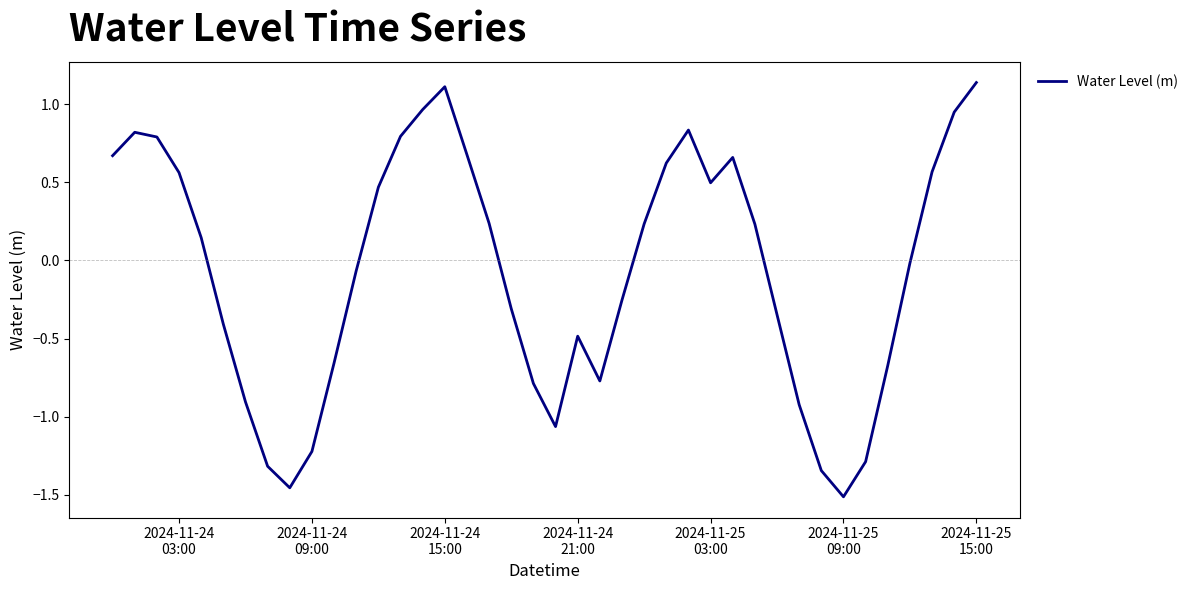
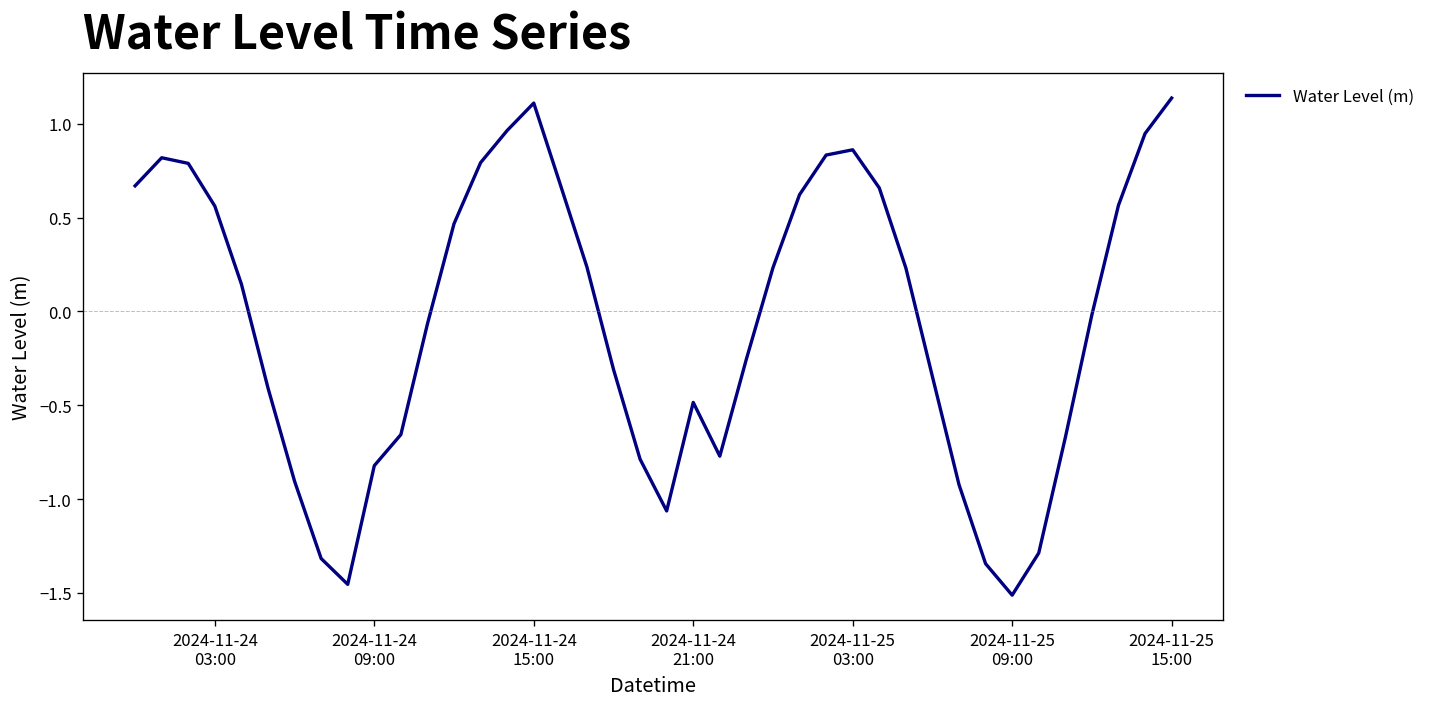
2024-11-24 09:00: -1.22 -> -0.82
2024-11-25 03:00: 0.50 -> 0.86
